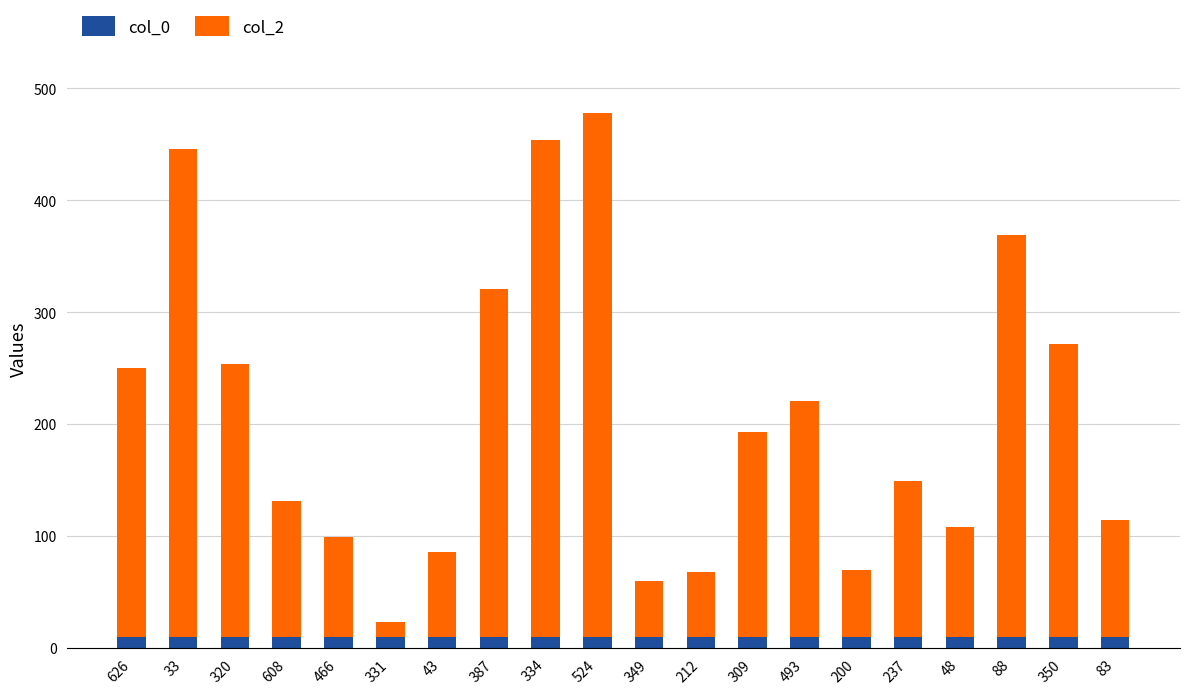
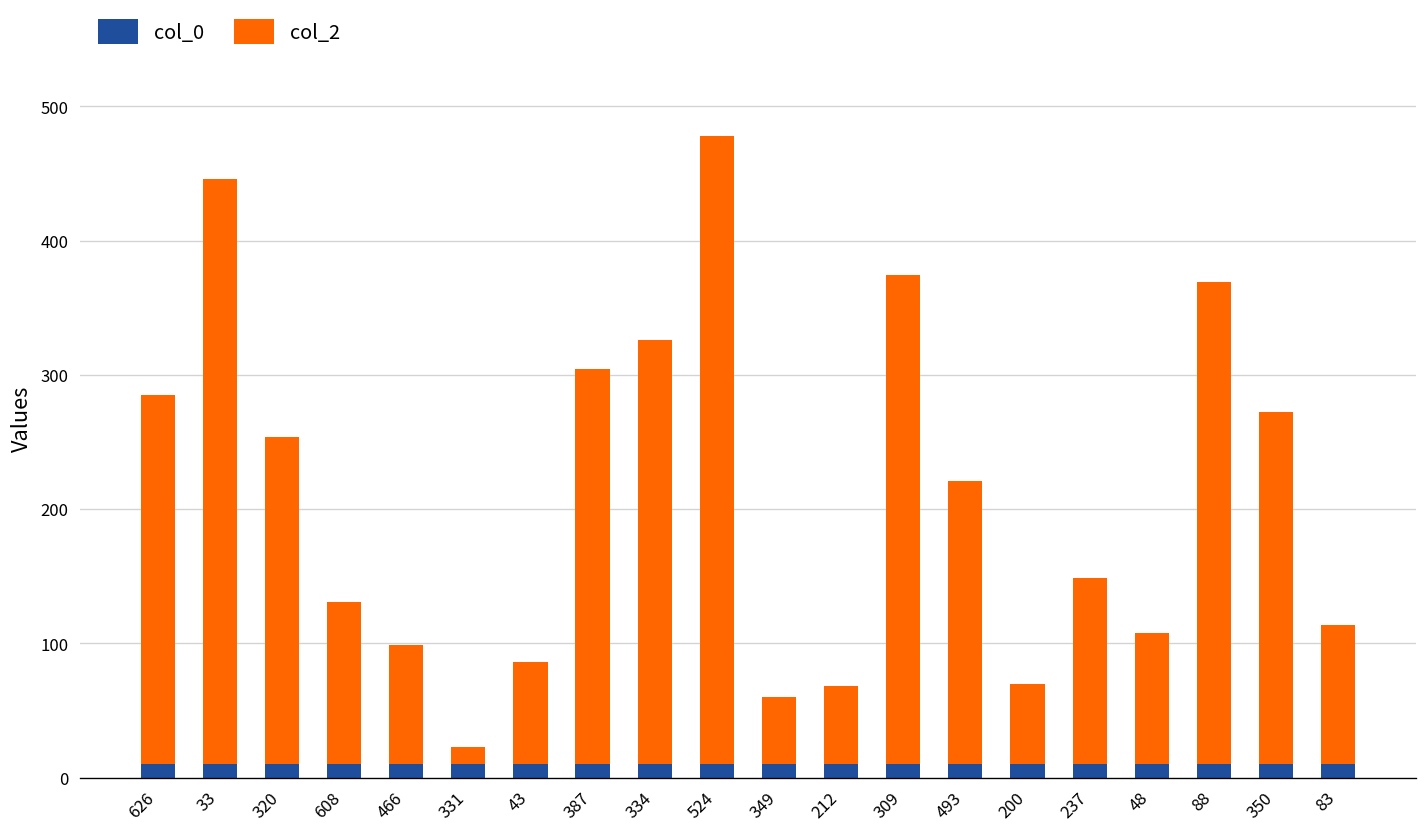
col_2, 626: 240 -> 275
col_2, 387: 311 -> 294
col_2, 334: 444 -> 316
col_2, 309: 183 -> 364
